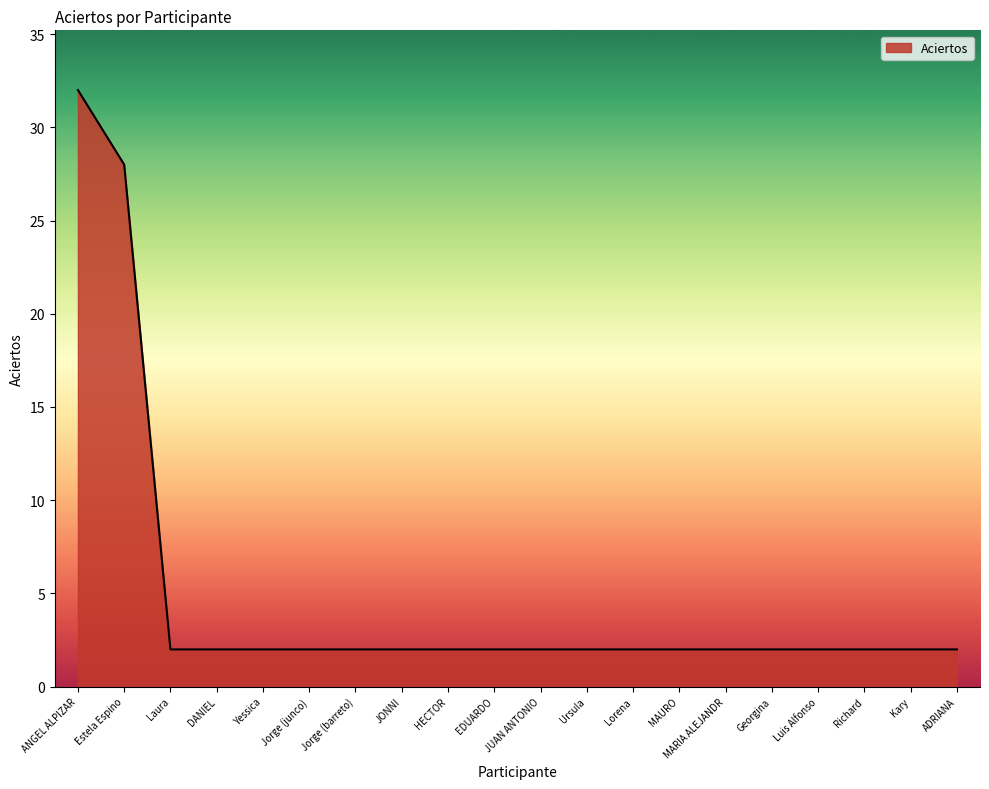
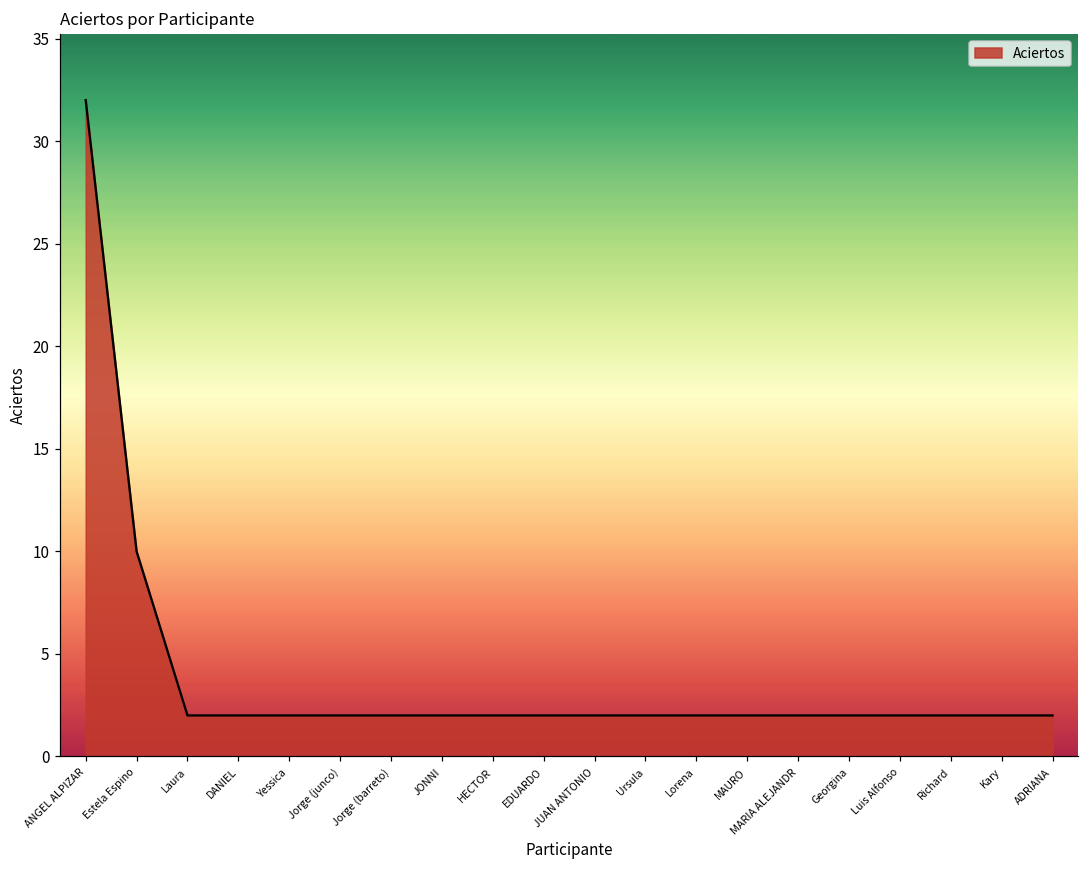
Estela Espino: 28 -> 10
